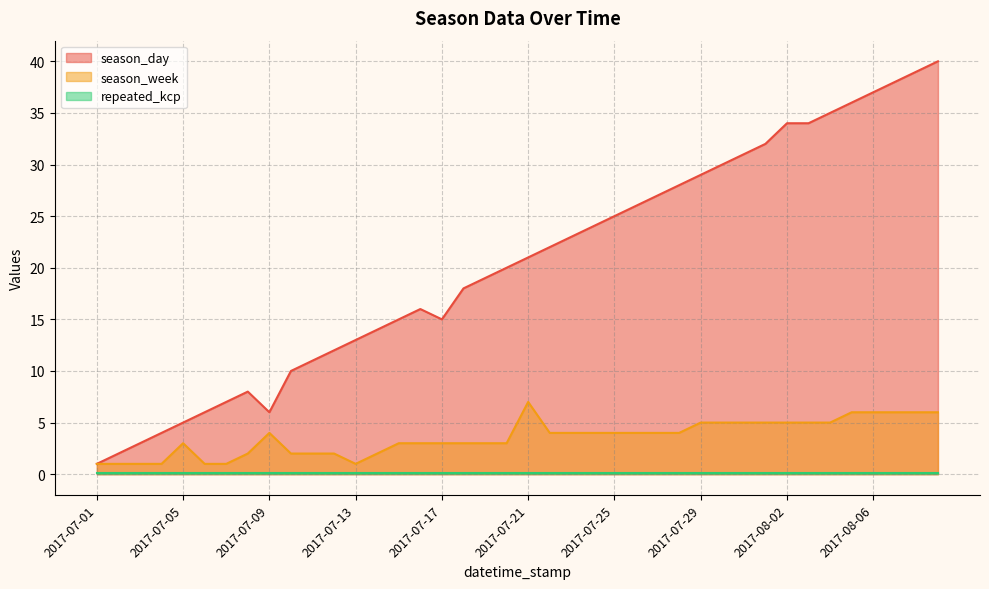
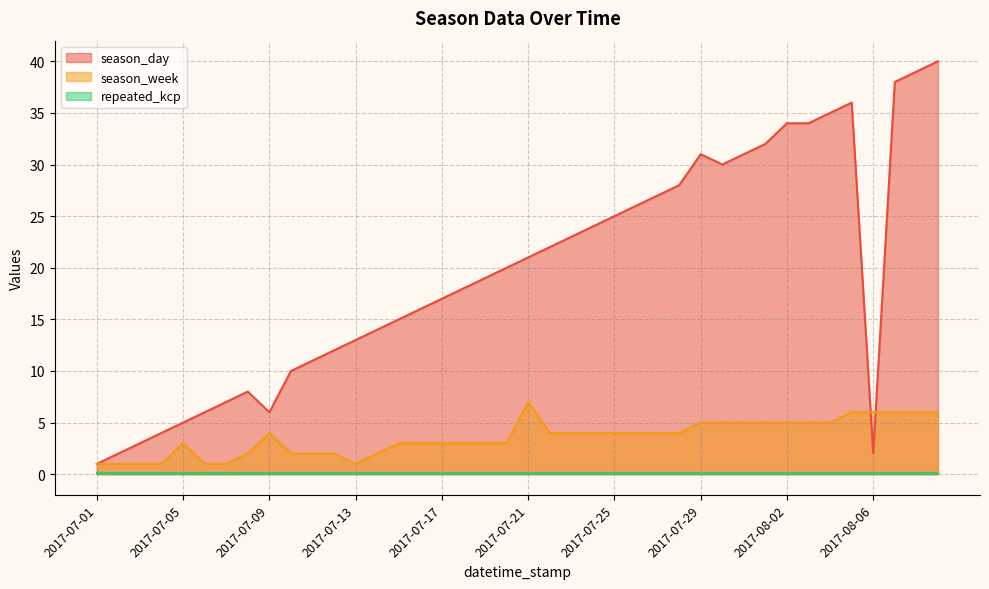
season_day, 2017-07-17: 15 -> 17
season_day, 2017-07-29: 29 -> 31
season_day, 2017-08-06: 37 -> 2
